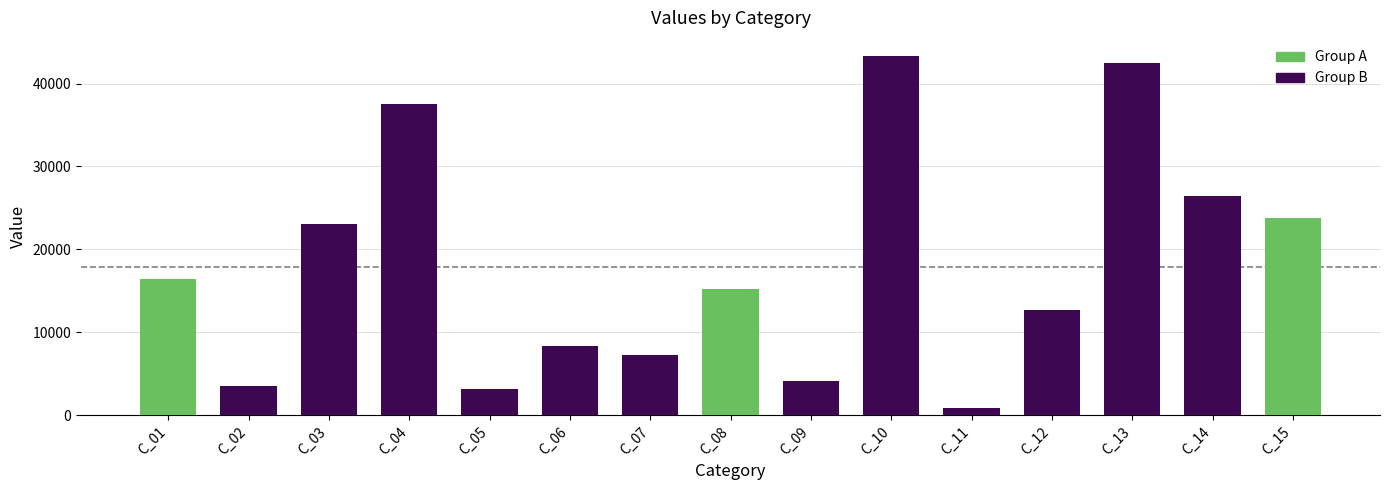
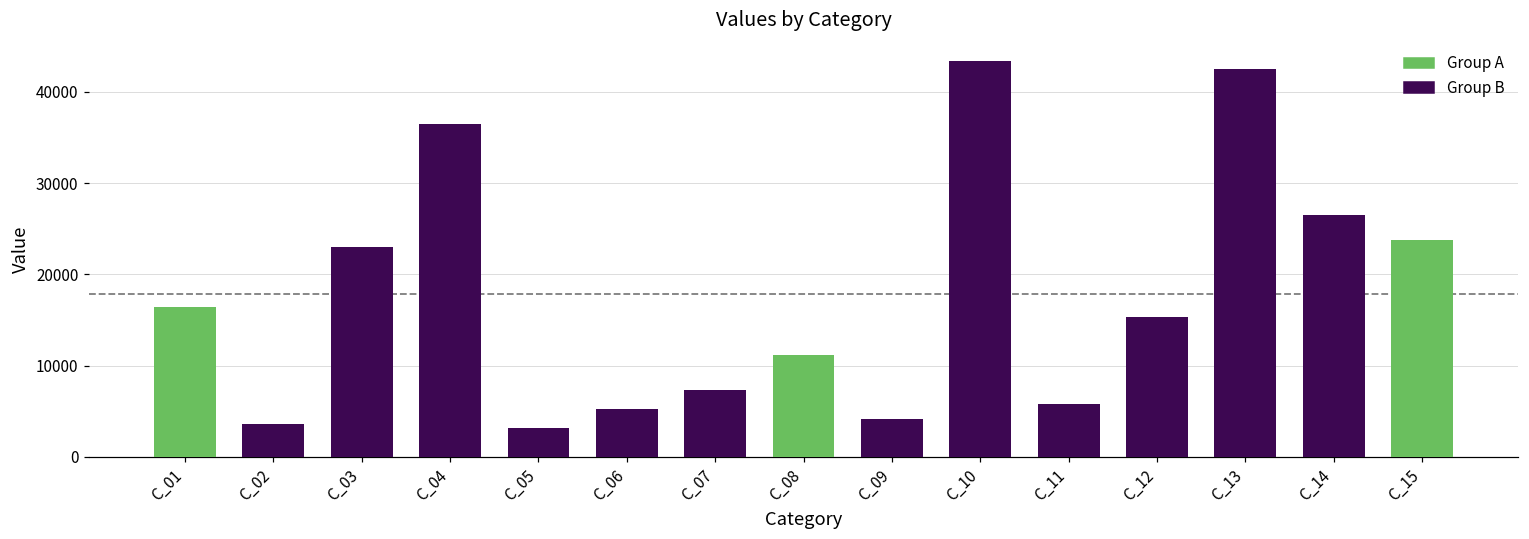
C_04: 38000 -> 37000
C_06: 8000 -> 5000
C_08: 15000 -> 11000
C_11: 1000 -> 6000
C_12: 13000 -> 15000
